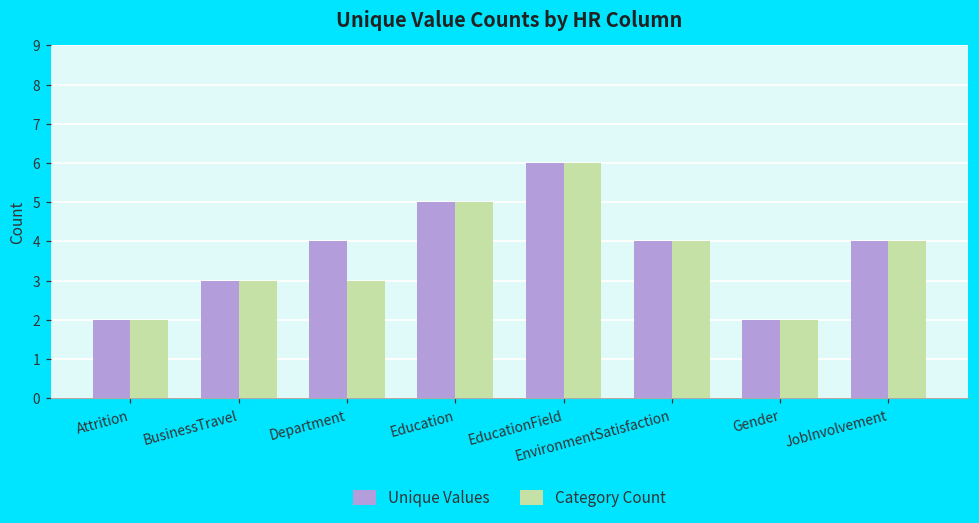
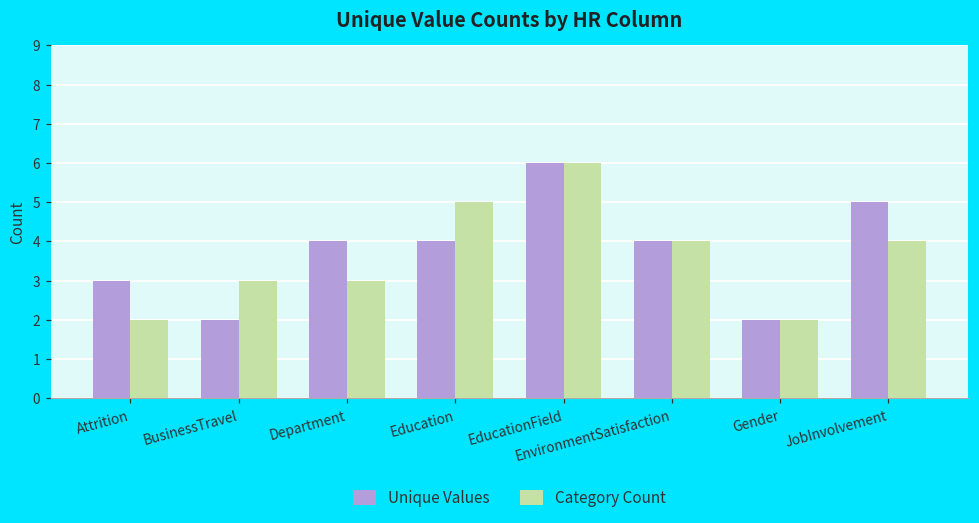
Unique Values, Attrition: 2 -> 3
Unique Values, BusinessTravel: 3 -> 2
Unique Values, Education: 5 -> 4
Unique Values, JobInvolvement: 4 -> 5
